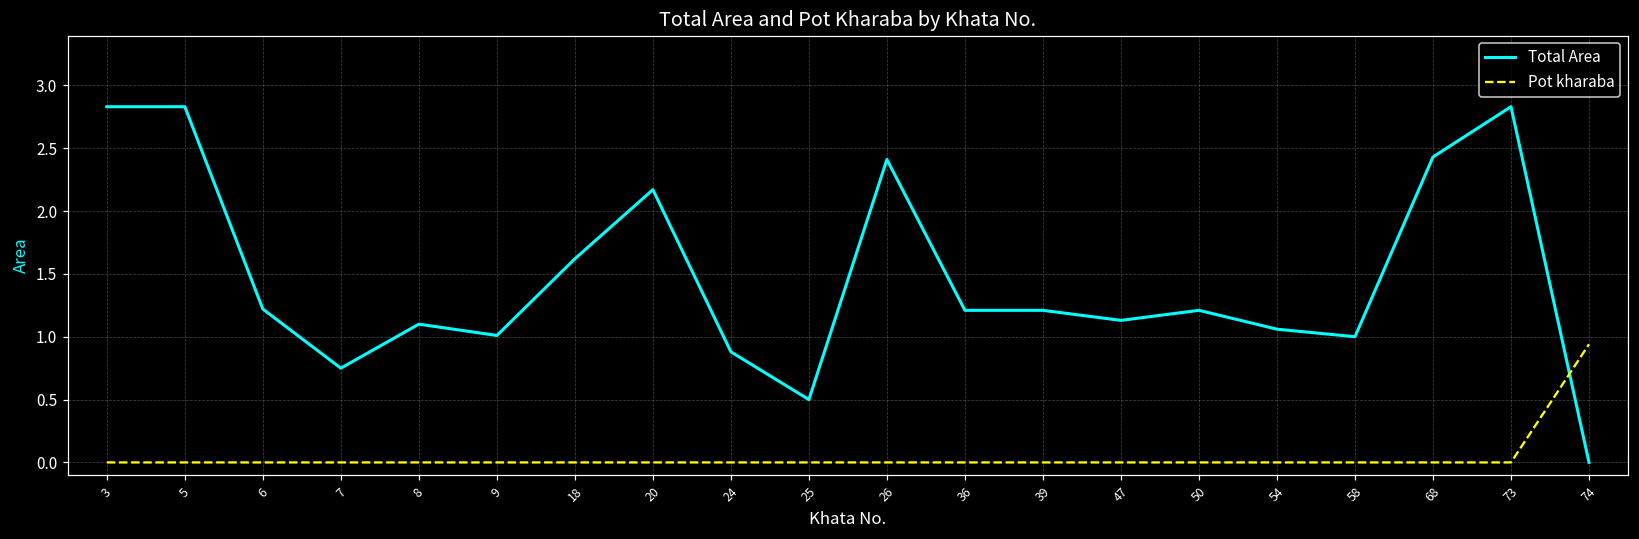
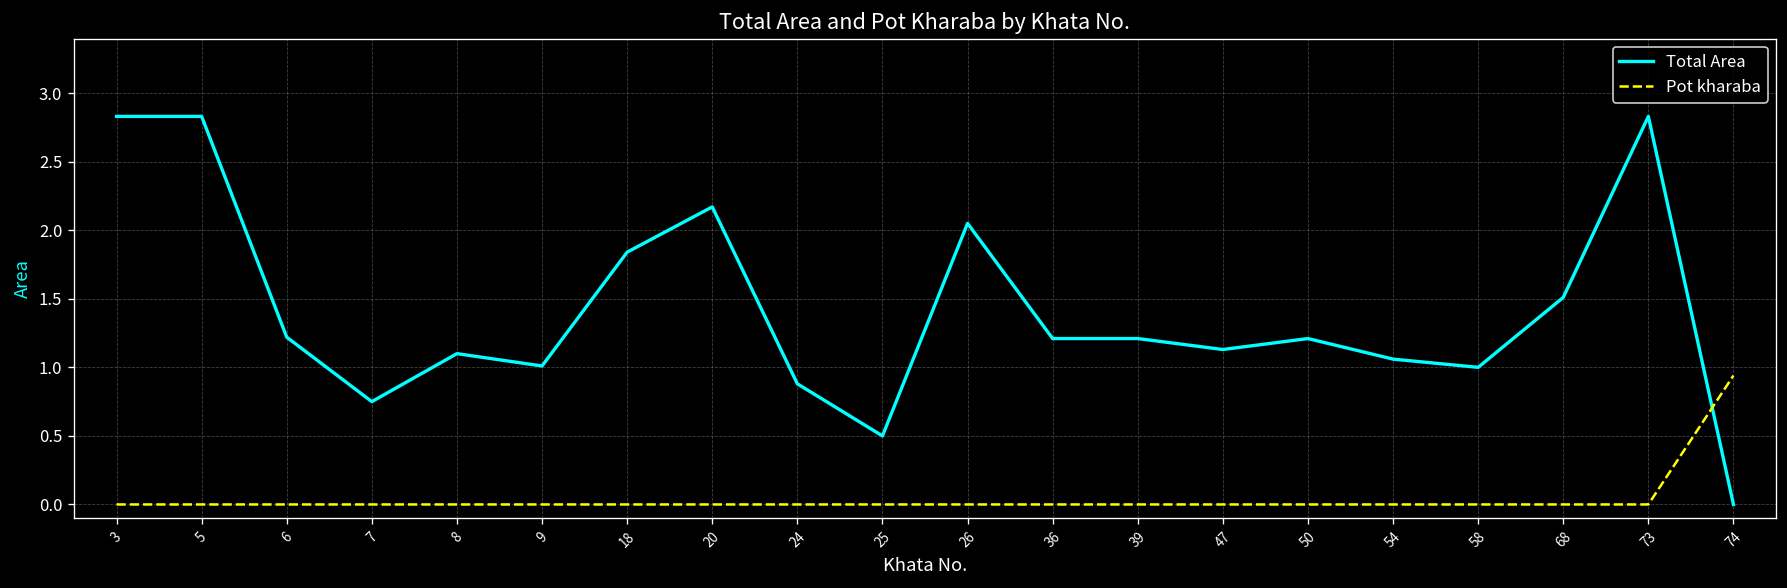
Total Area, 18: 1.62 -> 1.84
Total Area, 26: 2.41 -> 2.05
Total Area, 68: 2.43 -> 1.51
